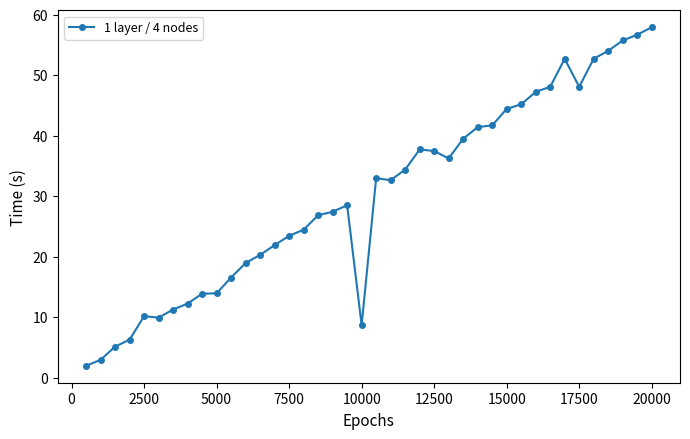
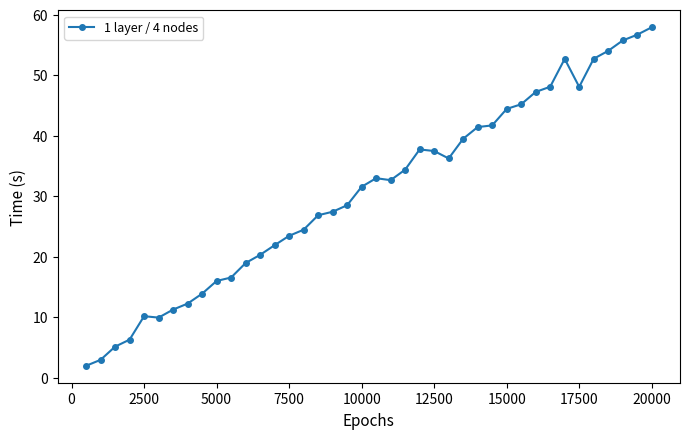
5000: 14 -> 16
10000: 9 -> 32
